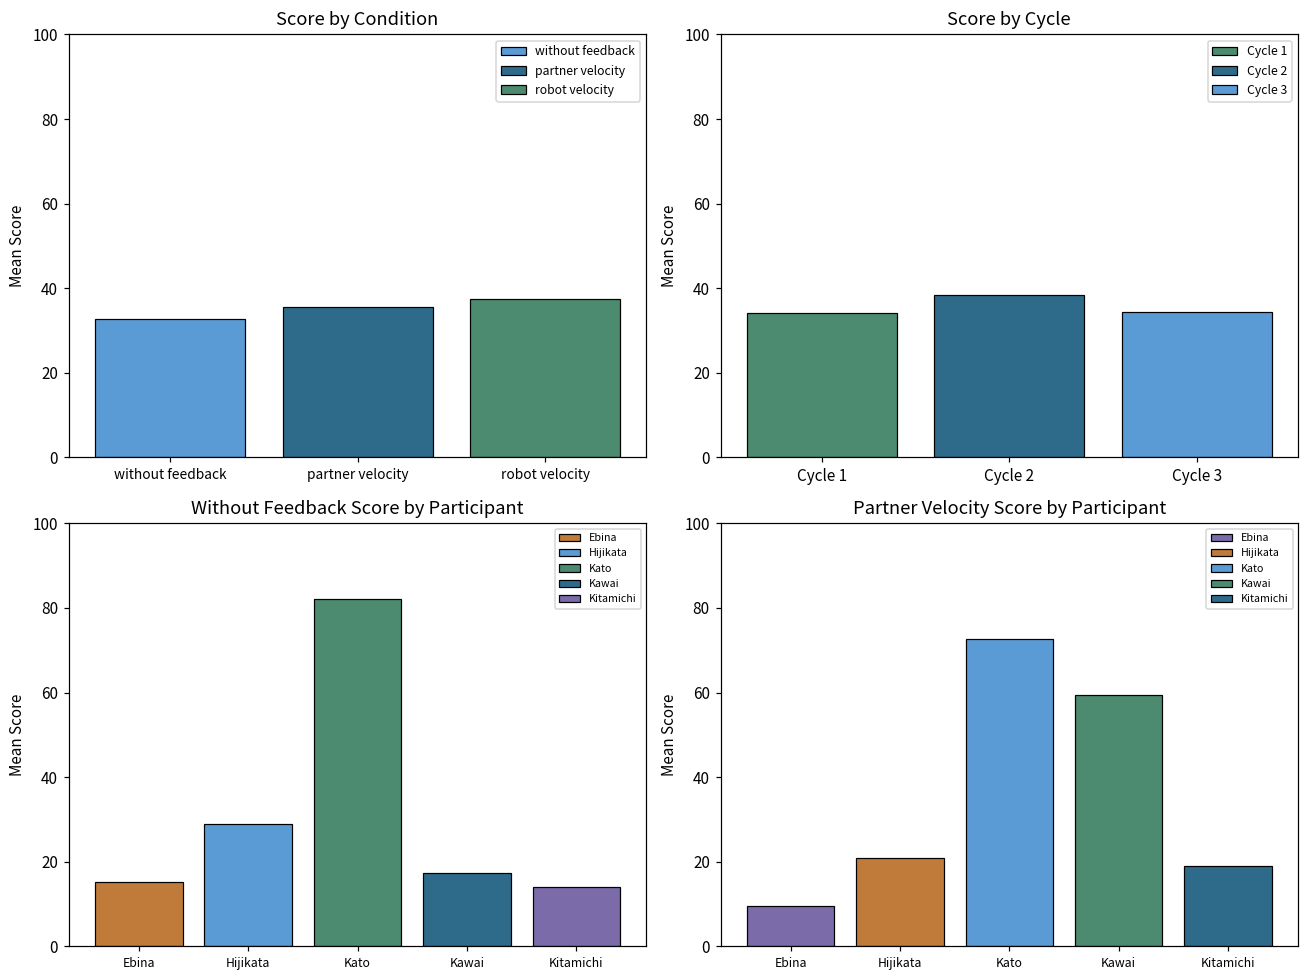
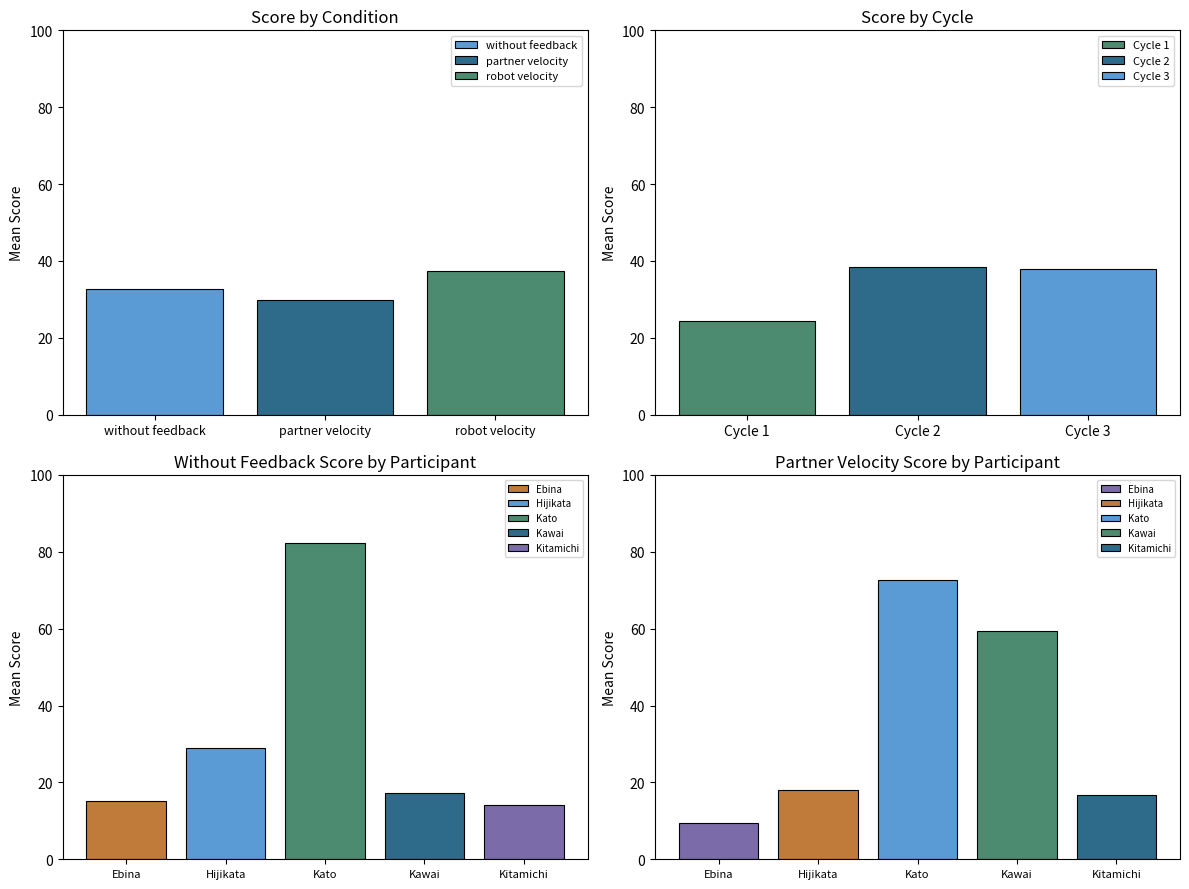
Score by Condition, partner velocity: 36 -> 30
Score by Cycle, Cycle 1: 34 -> 25
Score by Cycle, Cycle 3: 34 -> 38
Partner Velocity Score by Participant, Hijikata: 21 -> 18
Partner Velocity Score by Participant, Kitamichi: 19 -> 17
